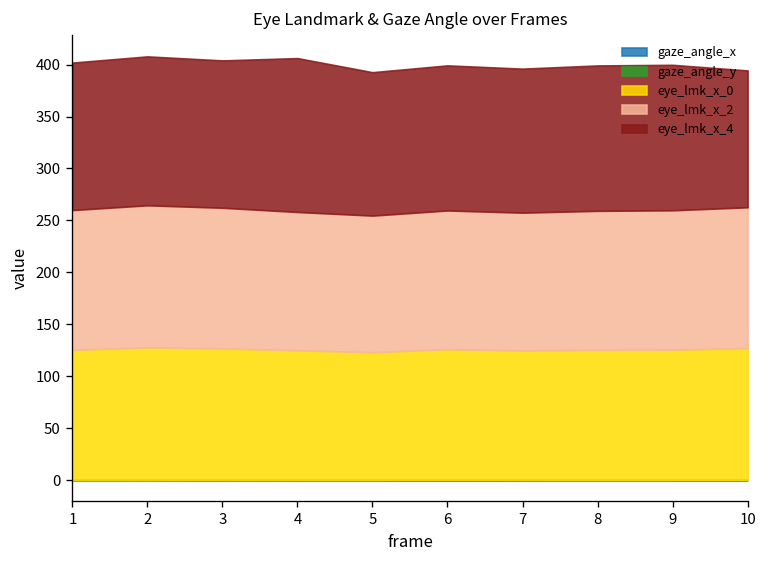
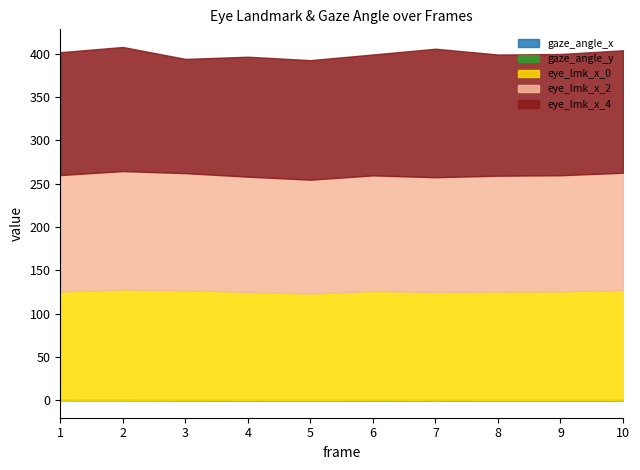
eye_lmk_x_4, 3: 140 -> 130
eye_lmk_x_4, 4: 150 -> 140
eye_lmk_x_4, 7: 140 -> 150
eye_lmk_x_4, 10: 130 -> 140
